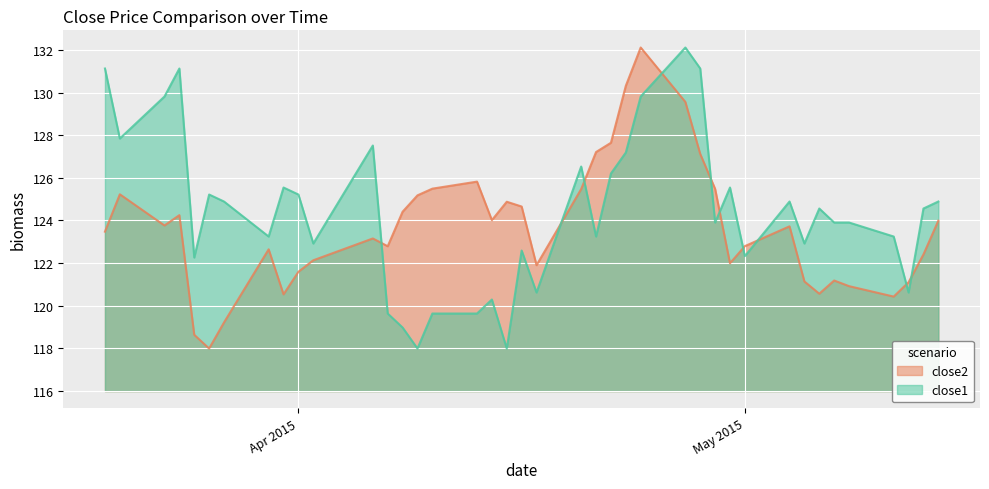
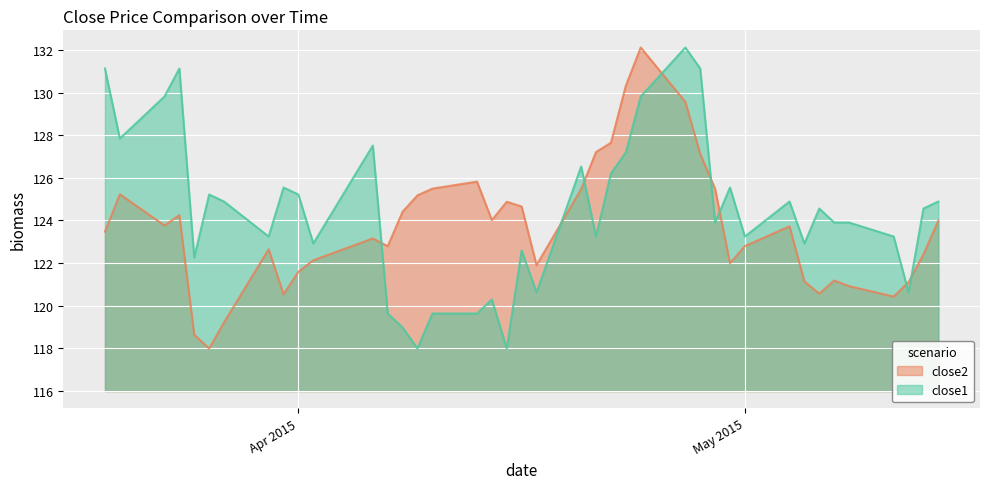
close1, May 2015: 122.3 -> 123.2
